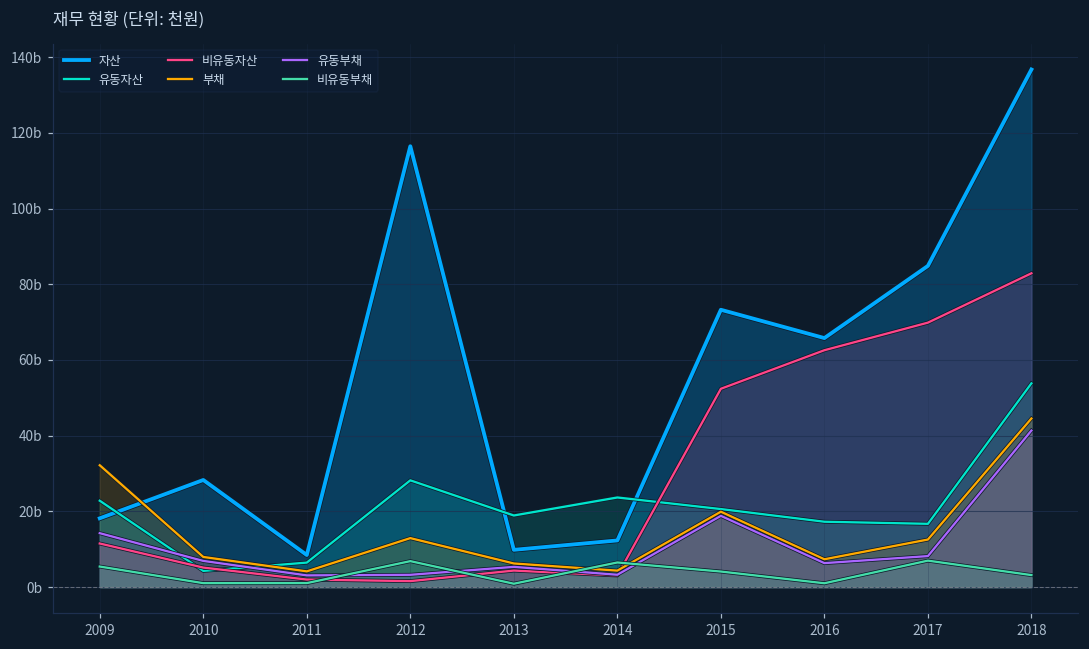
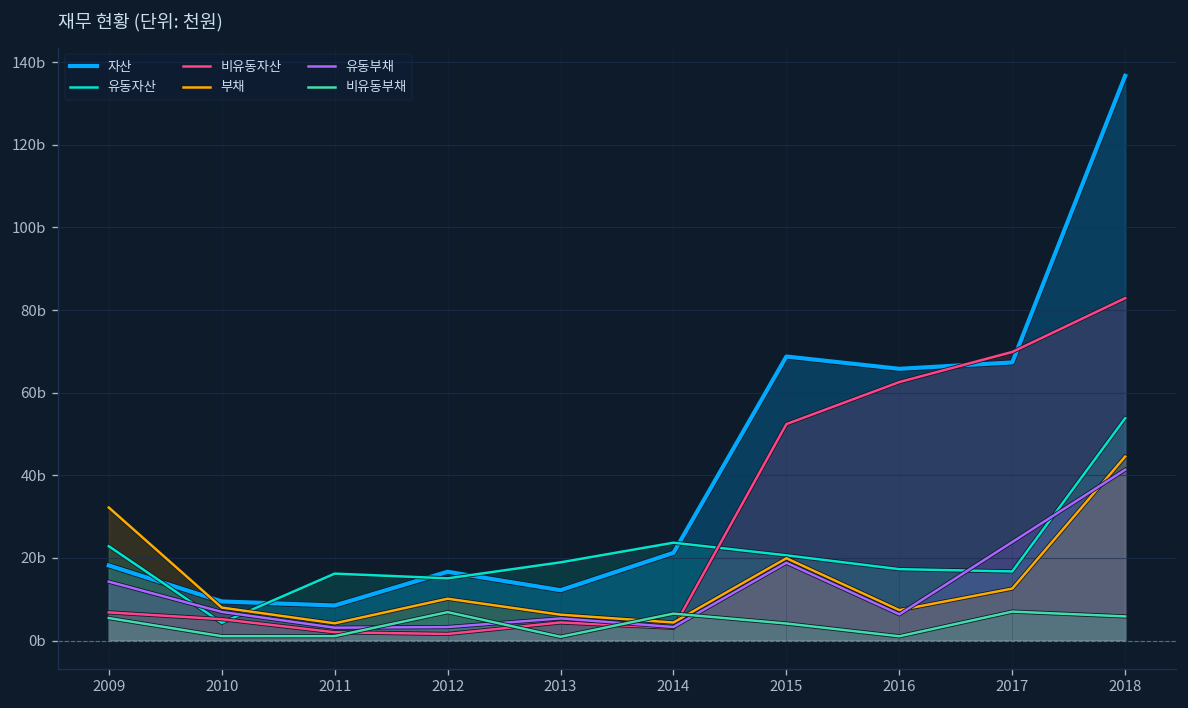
비유동자산, 2009: 12b -> 7b
자산, 2010: 28b -> 9b
유동자산, 2011: 6b -> 16b
자산, 2012: 116b -> 17b
유동자산, 2012: 28b -> 15b
부채, 2012: 13b -> 10b
자산, 2013: 10b -> 12b
자산, 2014: 12b -> 21b
자산, 2015: 73b -> 69b
자산, 2017: 85b -> 67b
유동부채, 2017: 8b -> 24b
비유동부채, 2018: 3b -> 6b
